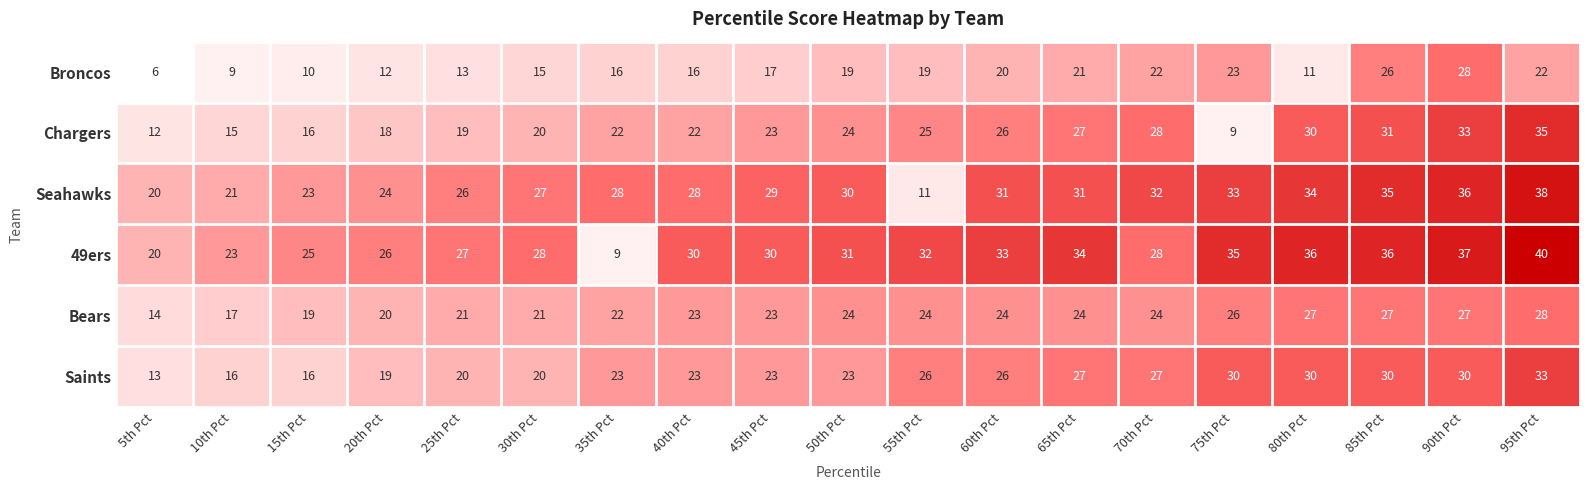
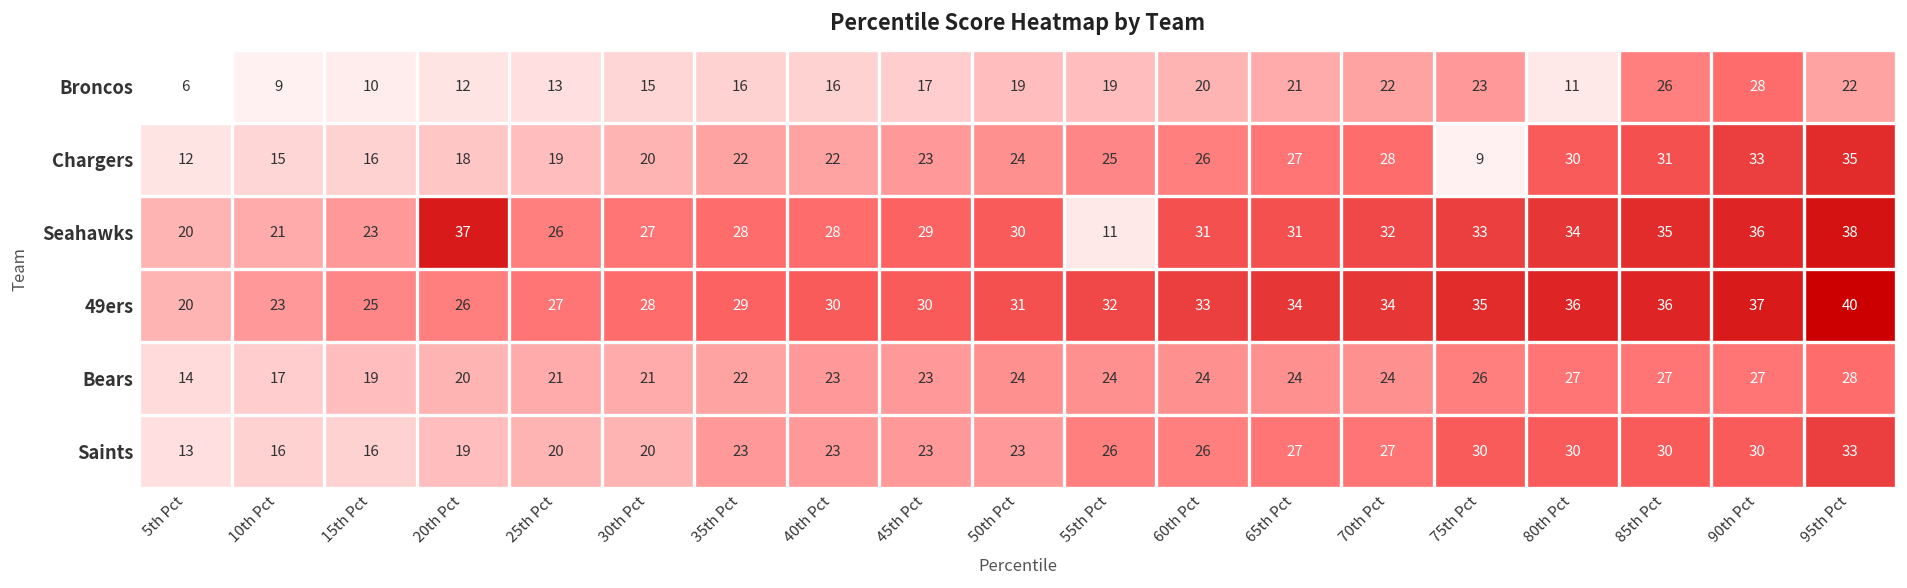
Seahawks, 20th Pct: 24 -> 37
49ers, 35th Pct: 9 -> 29
49ers, 70th Pct: 28 -> 34
